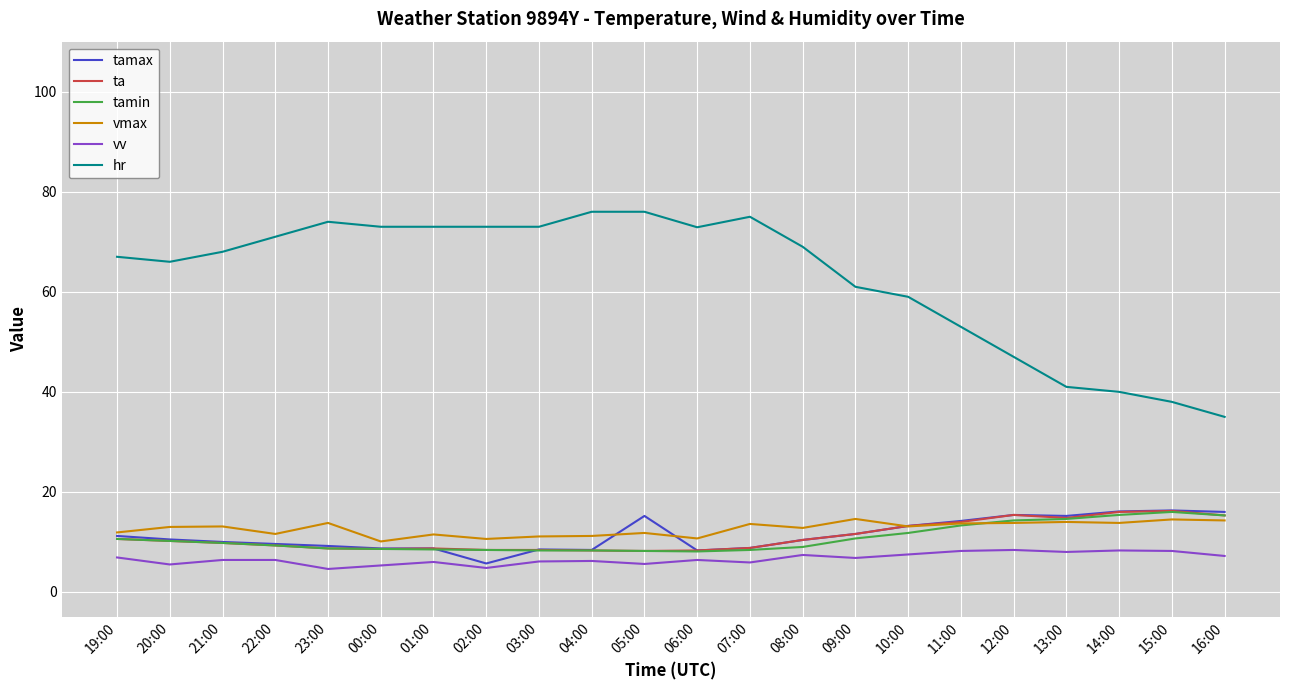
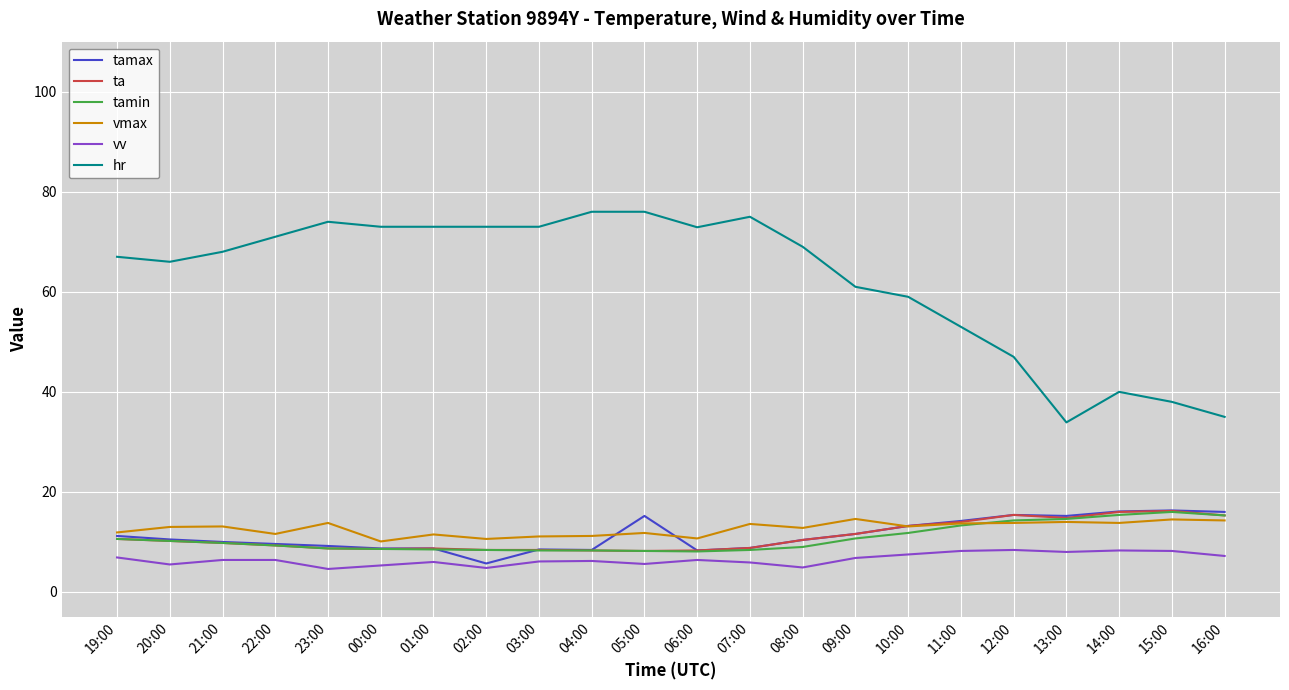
vv, 08:00: 7 -> 5
hr, 13:00: 41 -> 34
